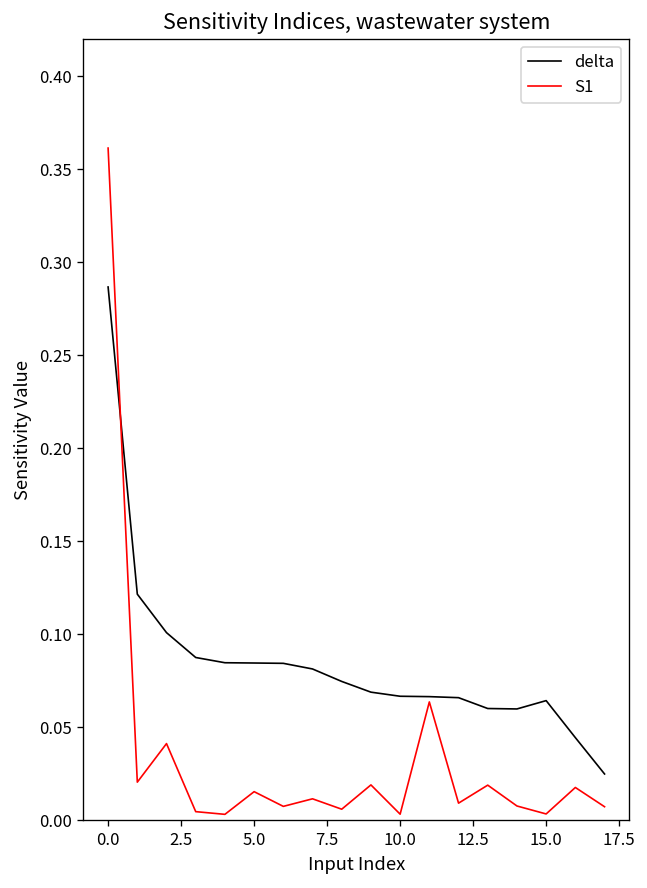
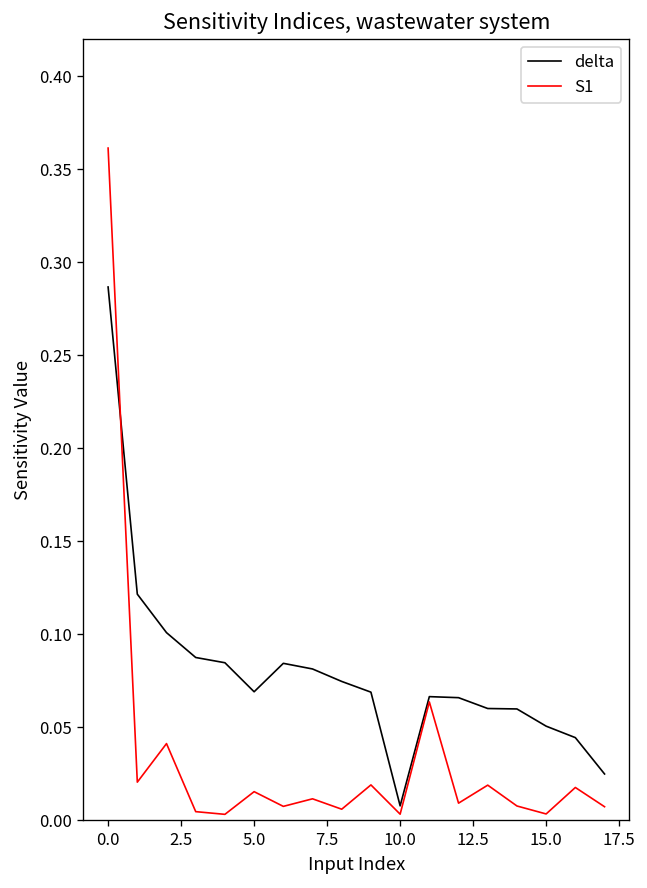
delta, 5.0: 0.085 -> 0.069
delta, 10.0: 0.067 -> 0.008
delta, 15.0: 0.064 -> 0.051
